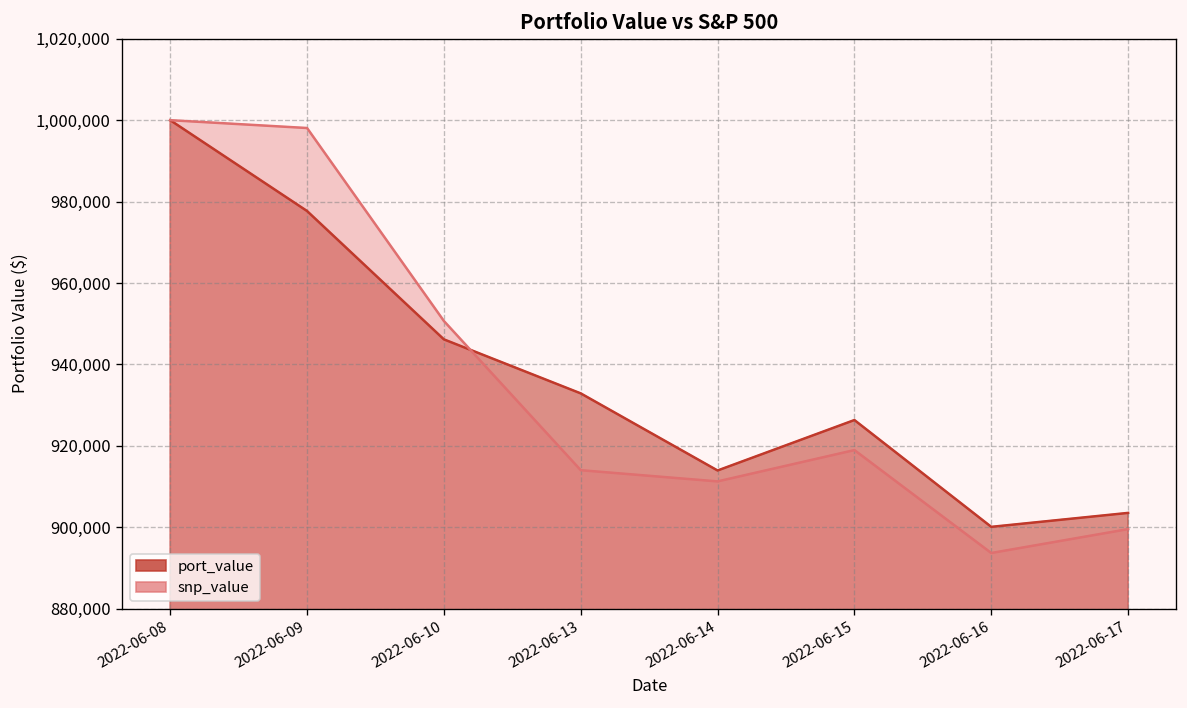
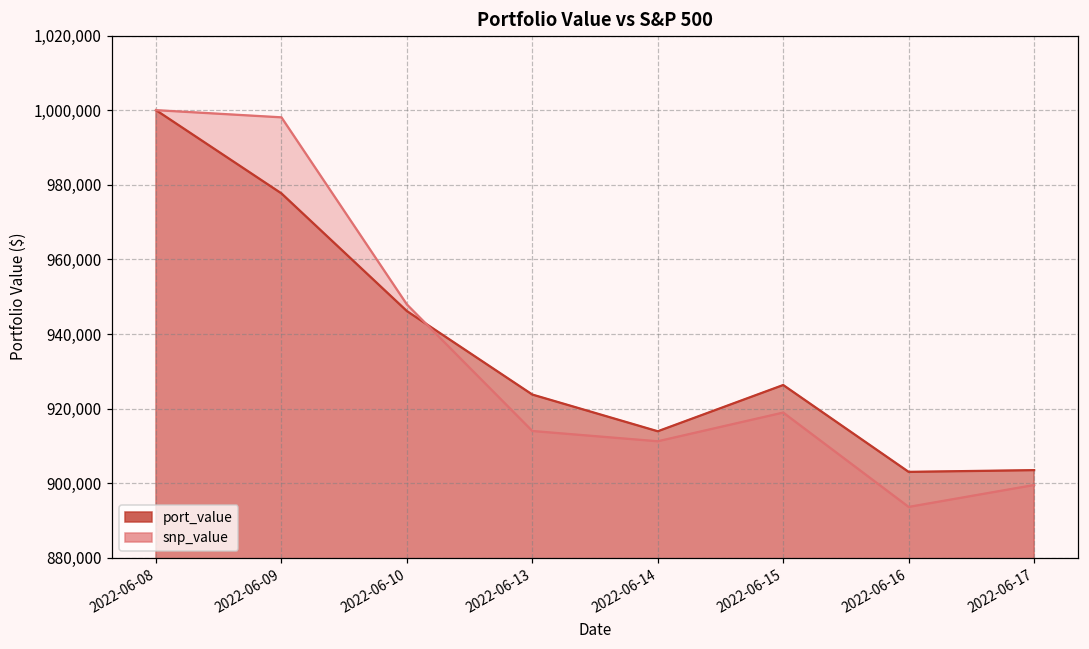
snp_value, 2022-06-10: 951,000 -> 948,000
port_value, 2022-06-13: 933,000 -> 924,000
port_value, 2022-06-16: 900,000 -> 903,000
